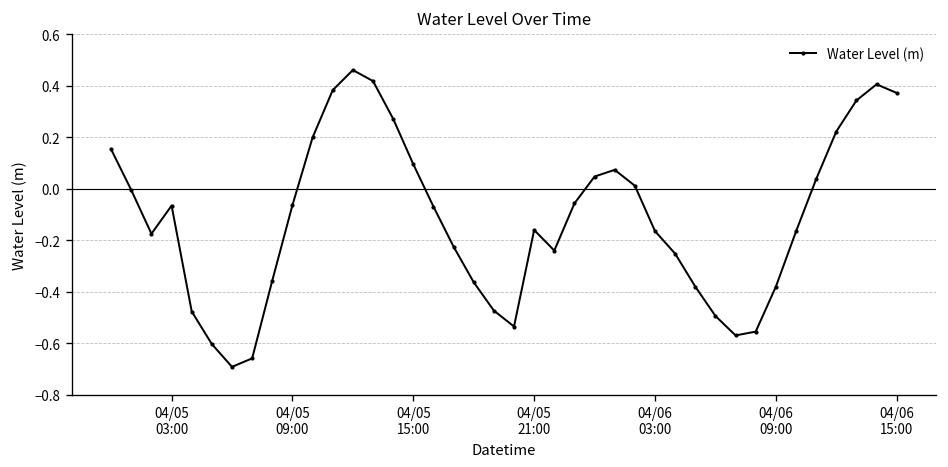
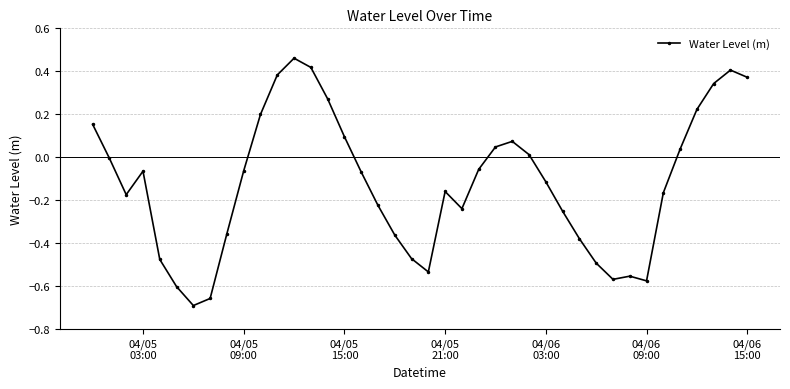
04/06 03:00: -0.17 -> -0.12
04/06 09:00: -0.38 -> -0.58
